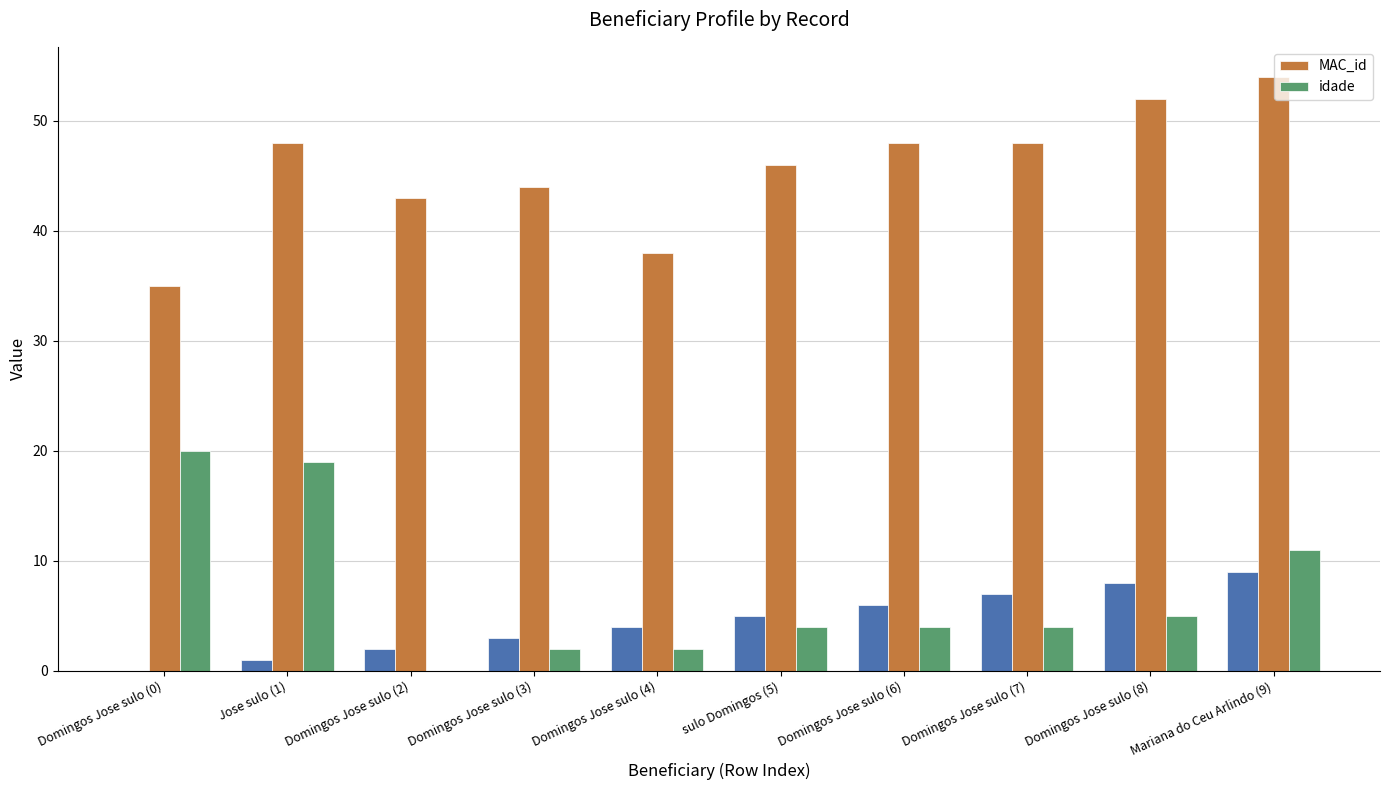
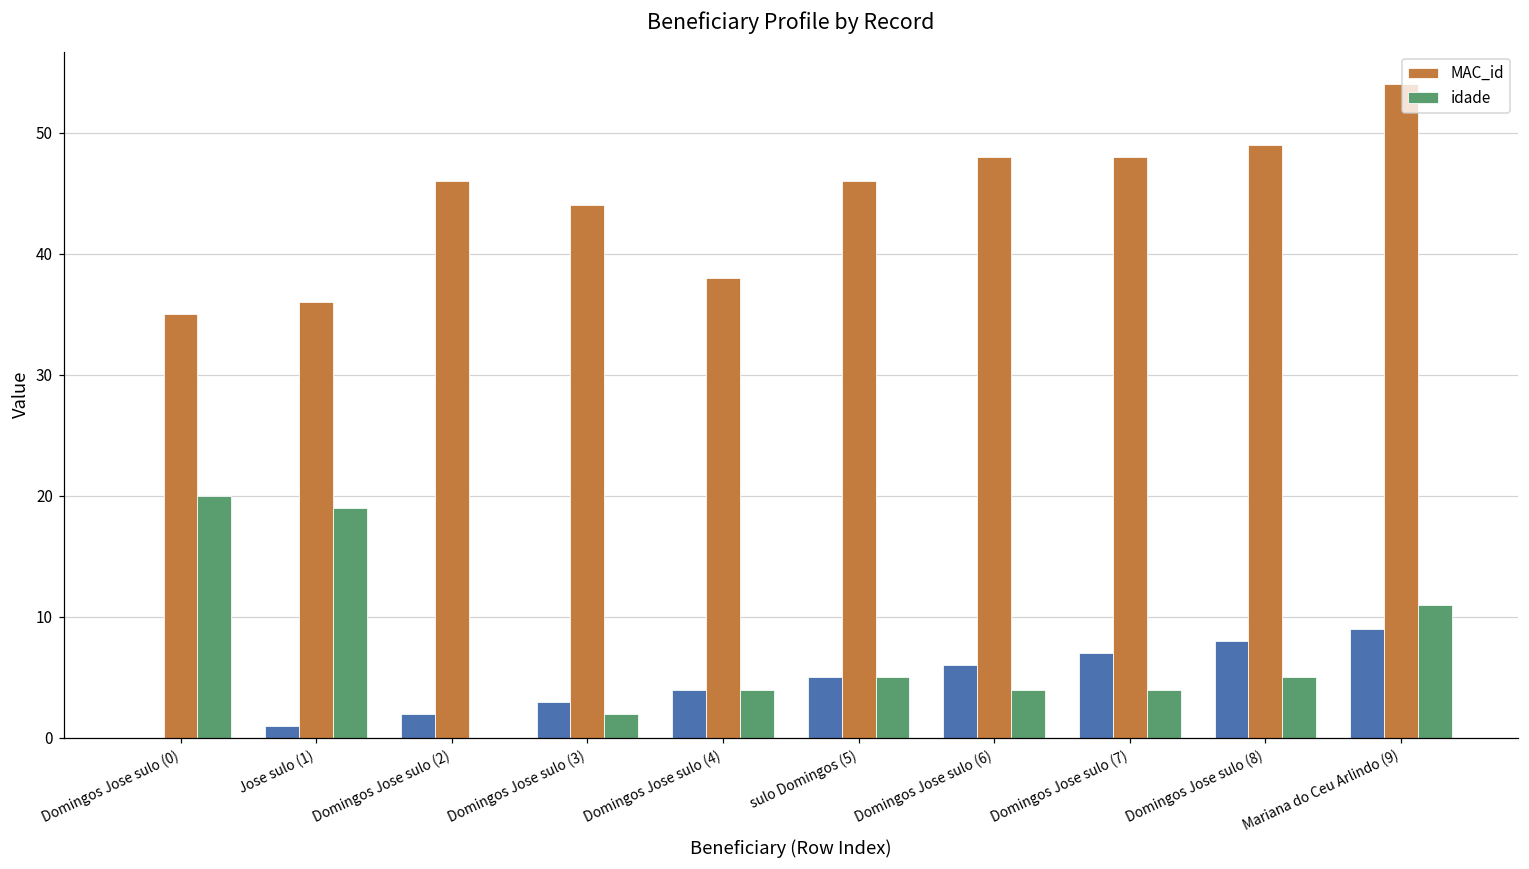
MAC_id, Jose sulo (1): 48 -> 36
MAC_id, Domingos Jose sulo (2): 43 -> 46
idade, Domingos Jose sulo (4): 2 -> 4
idade, sulo Domingos (5): 4 -> 5
MAC_id, Domingos Jose sulo (8): 52 -> 49
